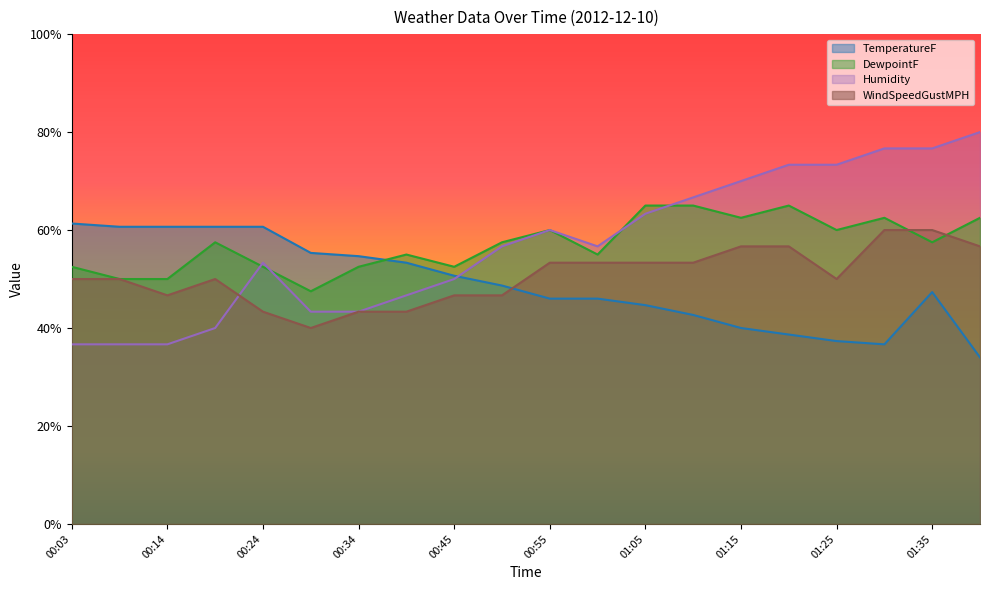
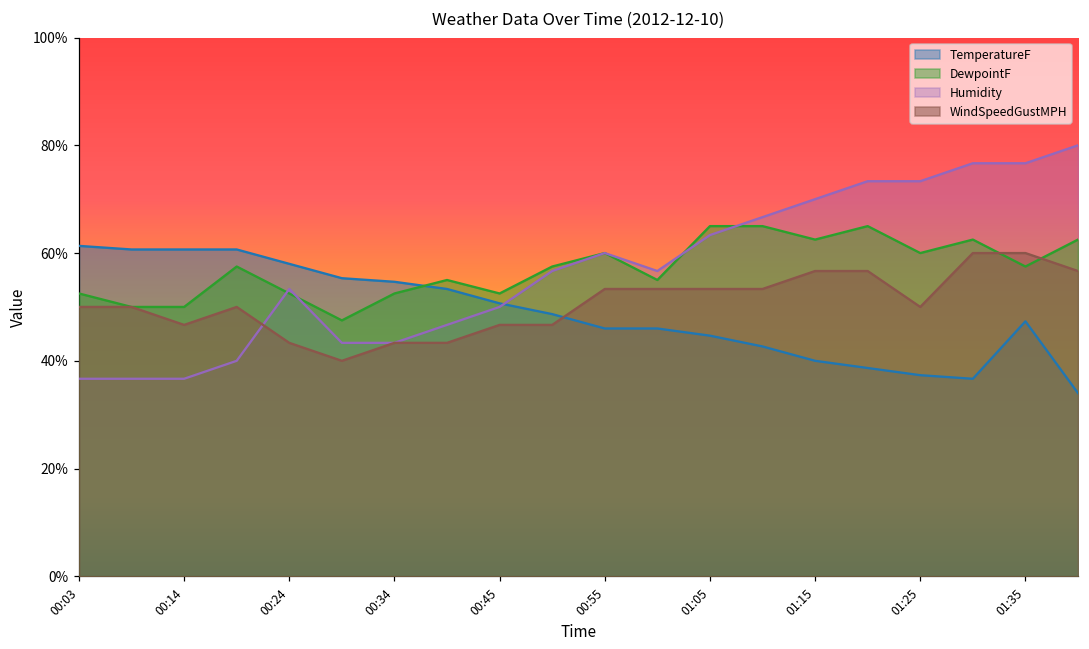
TemperatureF, 00:24: 61% -> 58%
